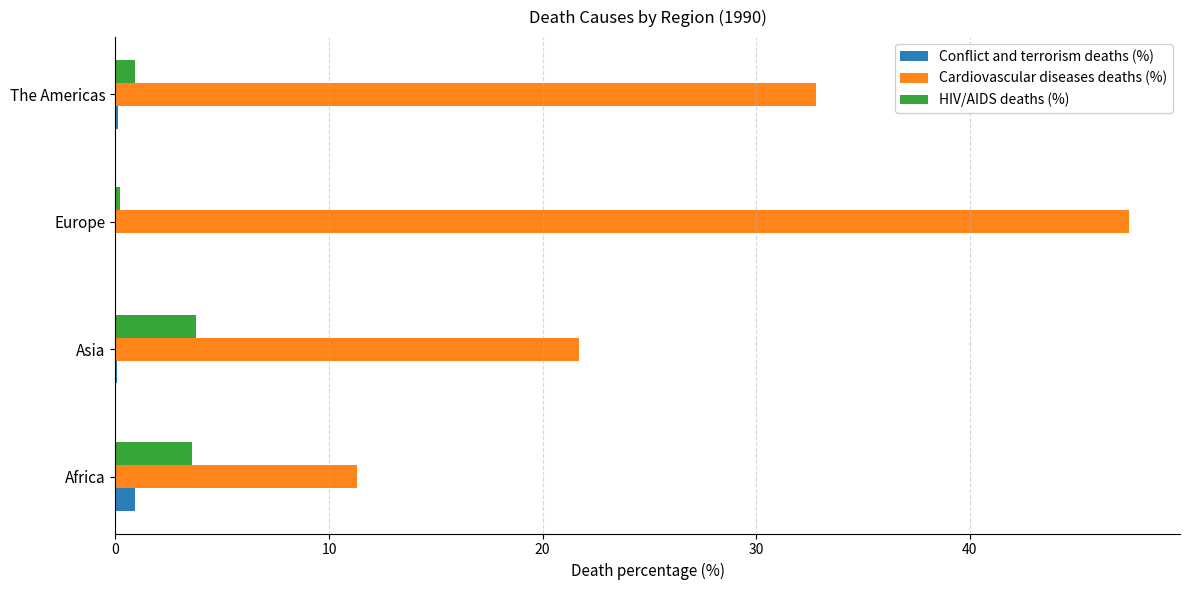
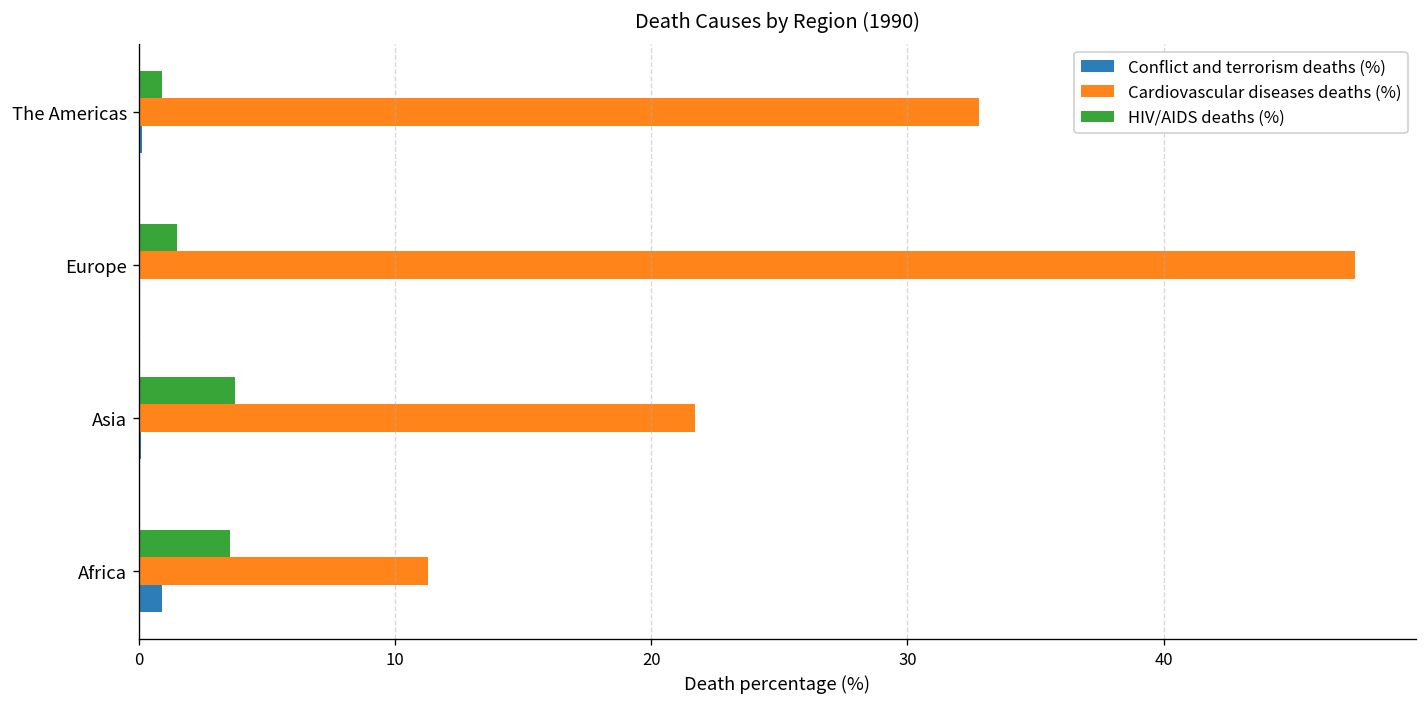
HIV/AIDS deaths (%), Europe: 0.2 -> 1.5
